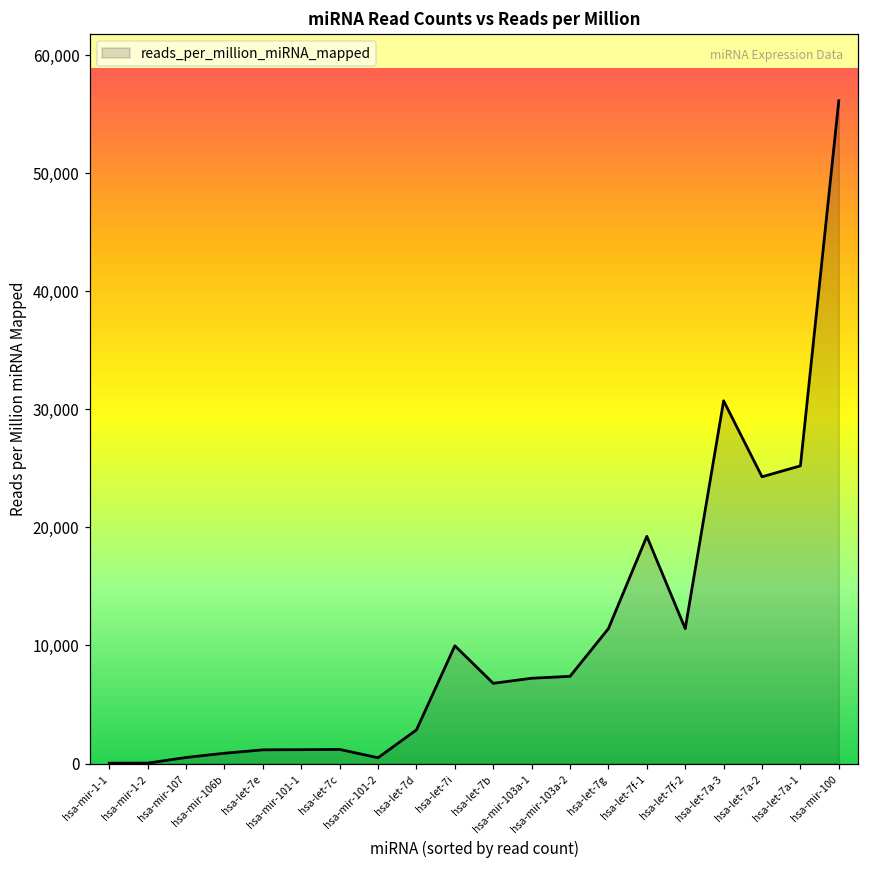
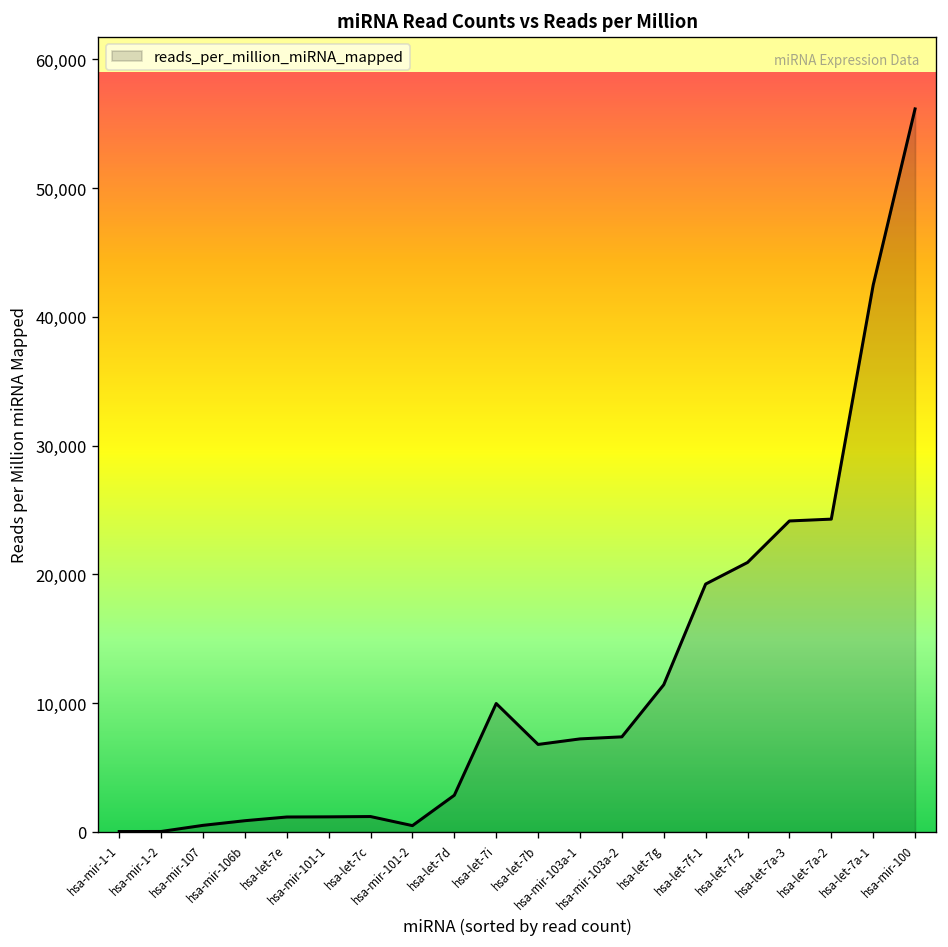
hsa-let-7f-2: 11,400 -> 20,900
hsa-let-7a-3: 30,700 -> 24,100
hsa-let-7a-1: 25,200 -> 42,500
